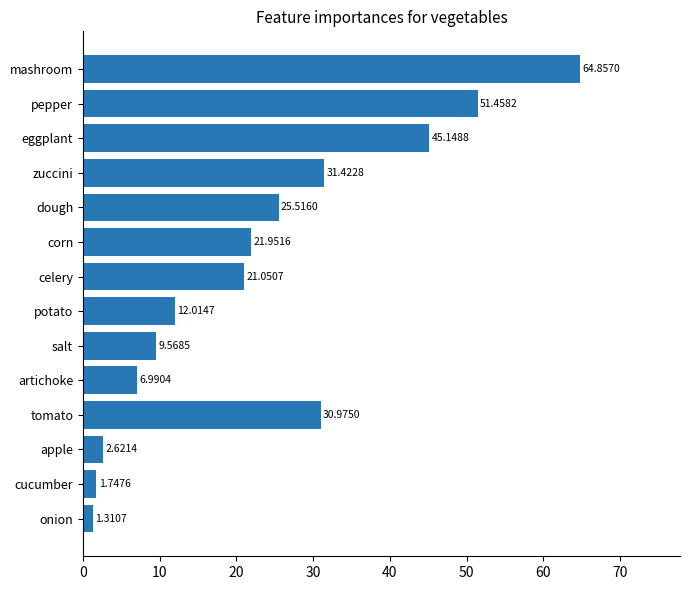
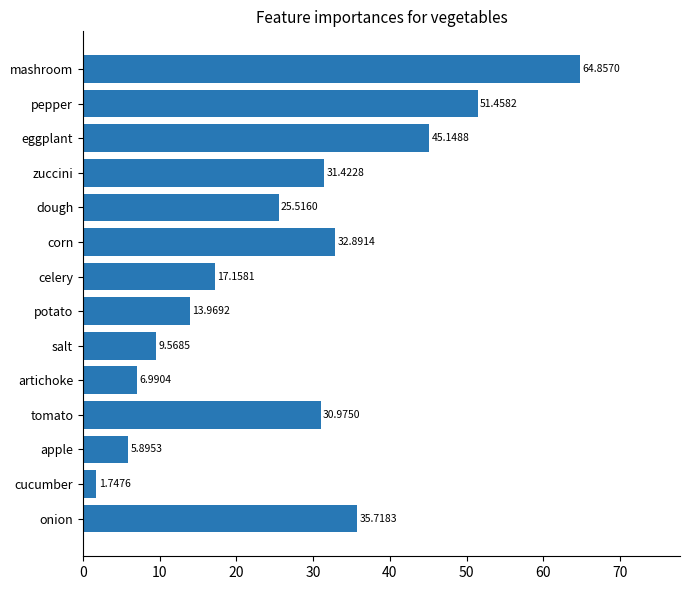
corn: 21.9516 -> 32.8914
celery: 21.0507 -> 17.1581
potato: 12.0147 -> 13.9692
apple: 2.6214 -> 5.8953
onion: 1.3107 -> 35.7183
